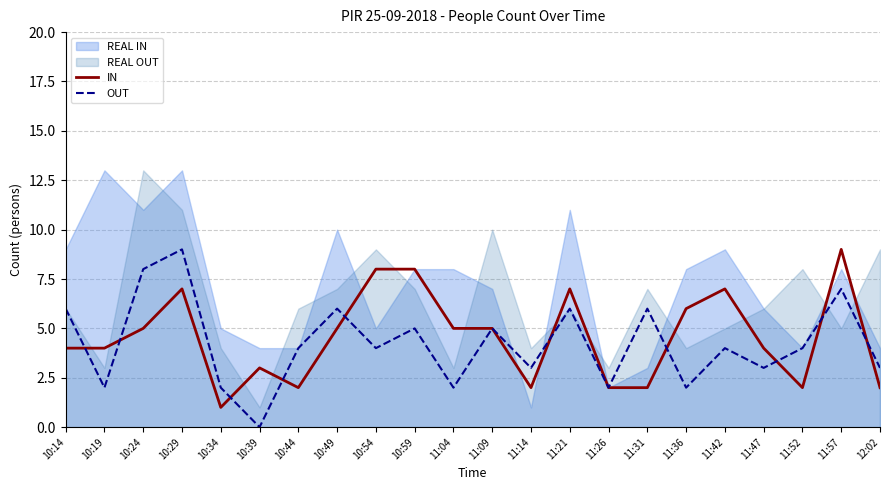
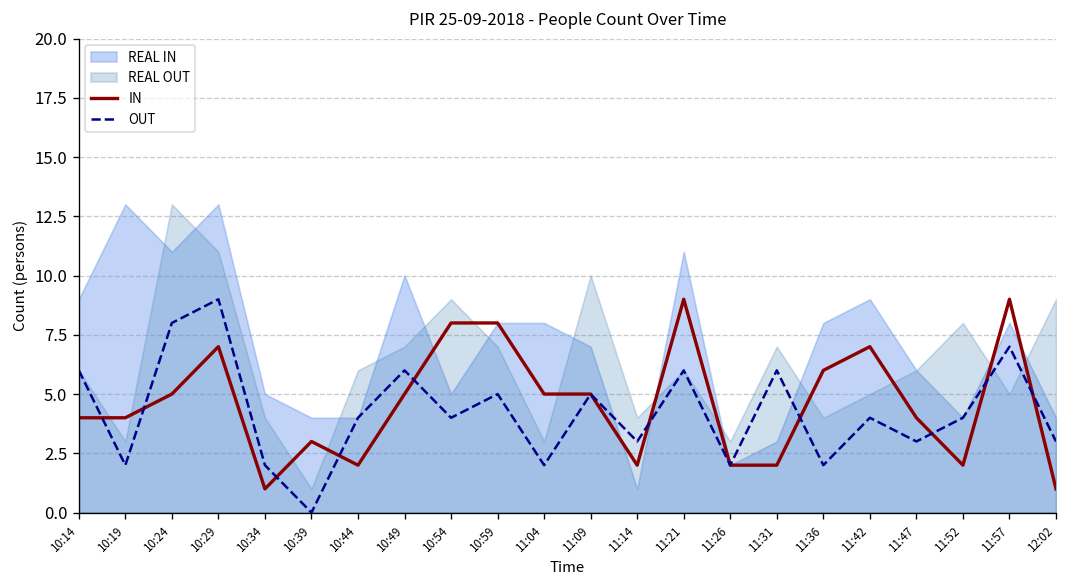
IN, 11:21: 7 -> 9
IN, 12:02: 2 -> 1
